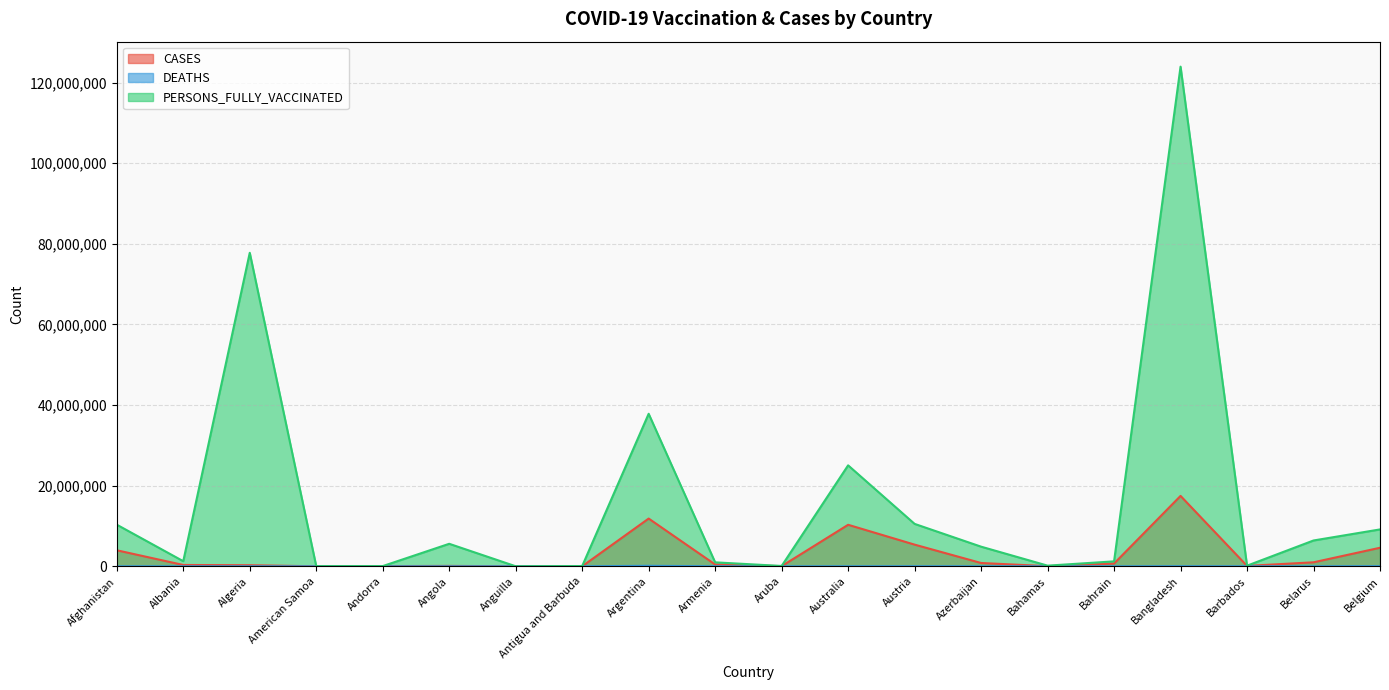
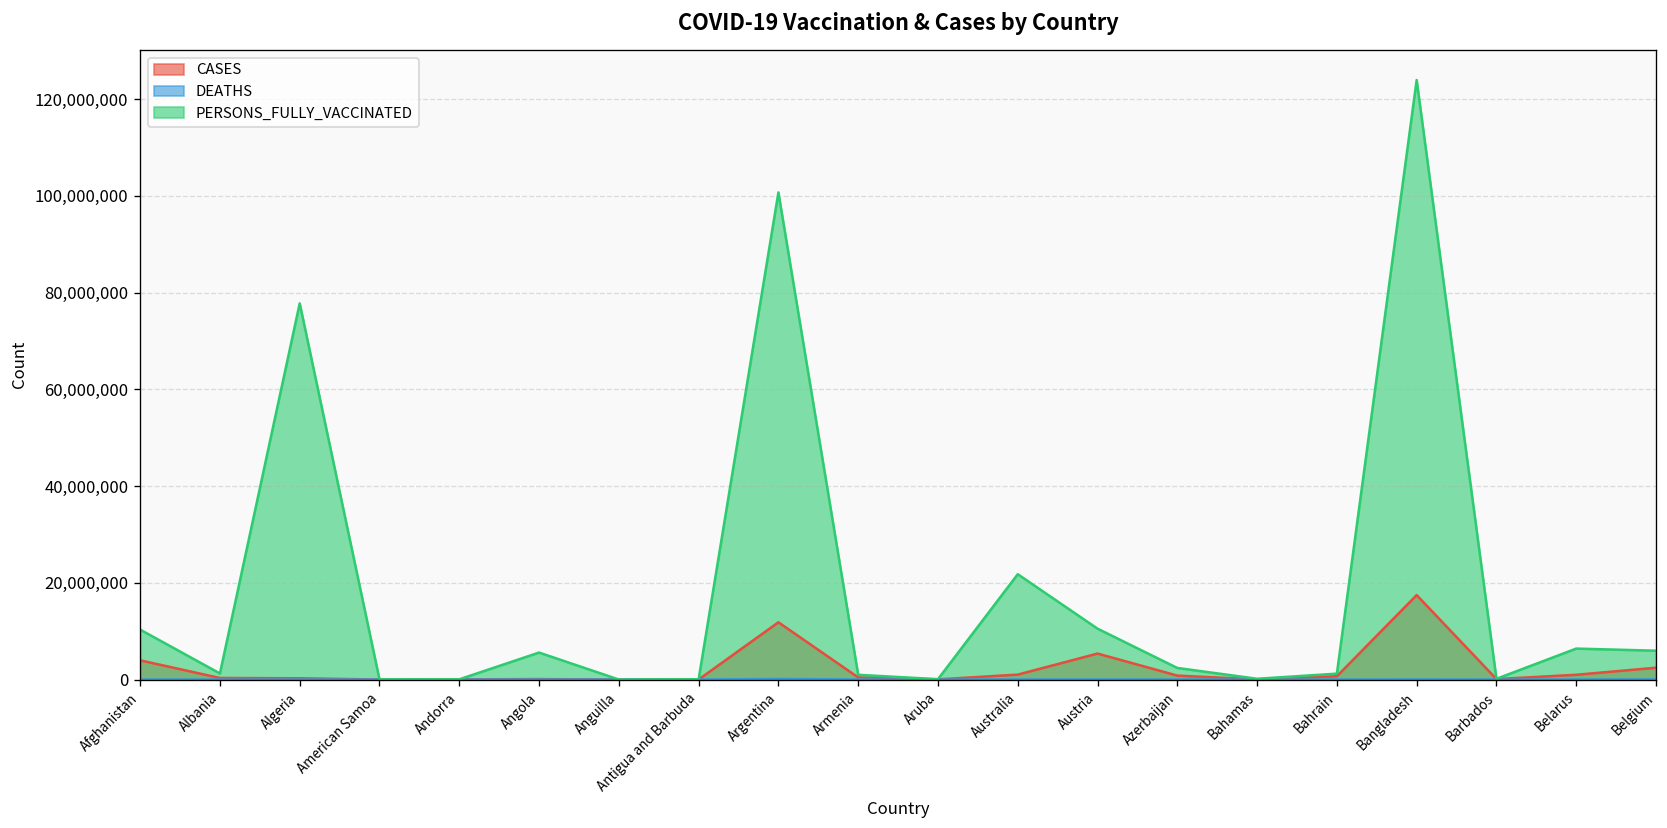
PERSONS_FULLY_VACCINATED, Argentina: 38,000,000 -> 101,000,000
CASES, Australia: 10,000,000 -> 1,000,000
PERSONS_FULLY_VACCINATED, Australia: 25,000,000 -> 22,000,000
PERSONS_FULLY_VACCINATED, Azerbaijan: 5,000,000 -> 2,000,000
CASES, Belgium: 5,000,000 -> 2,000,000
PERSONS_FULLY_VACCINATED, Belgium: 9,000,000 -> 6,000,000
